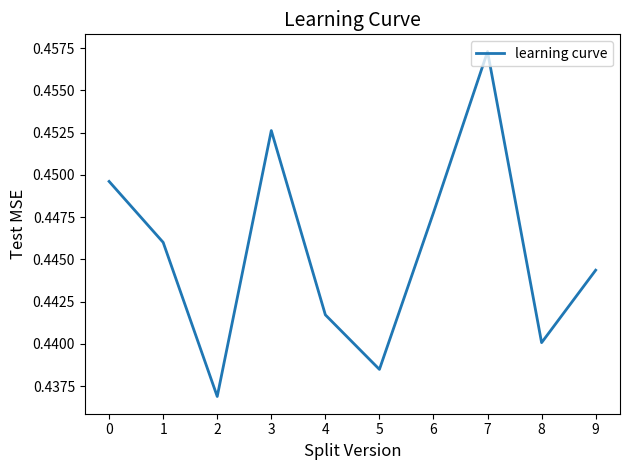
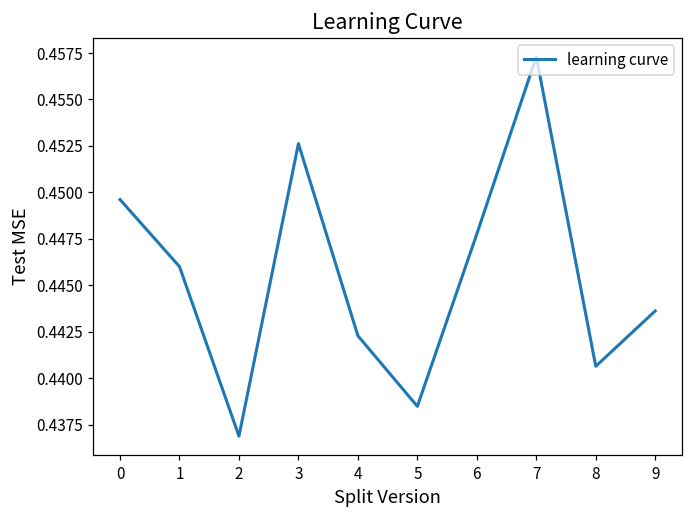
4: 0.4417 -> 0.4423
8: 0.4401 -> 0.4407
9: 0.4444 -> 0.4436
